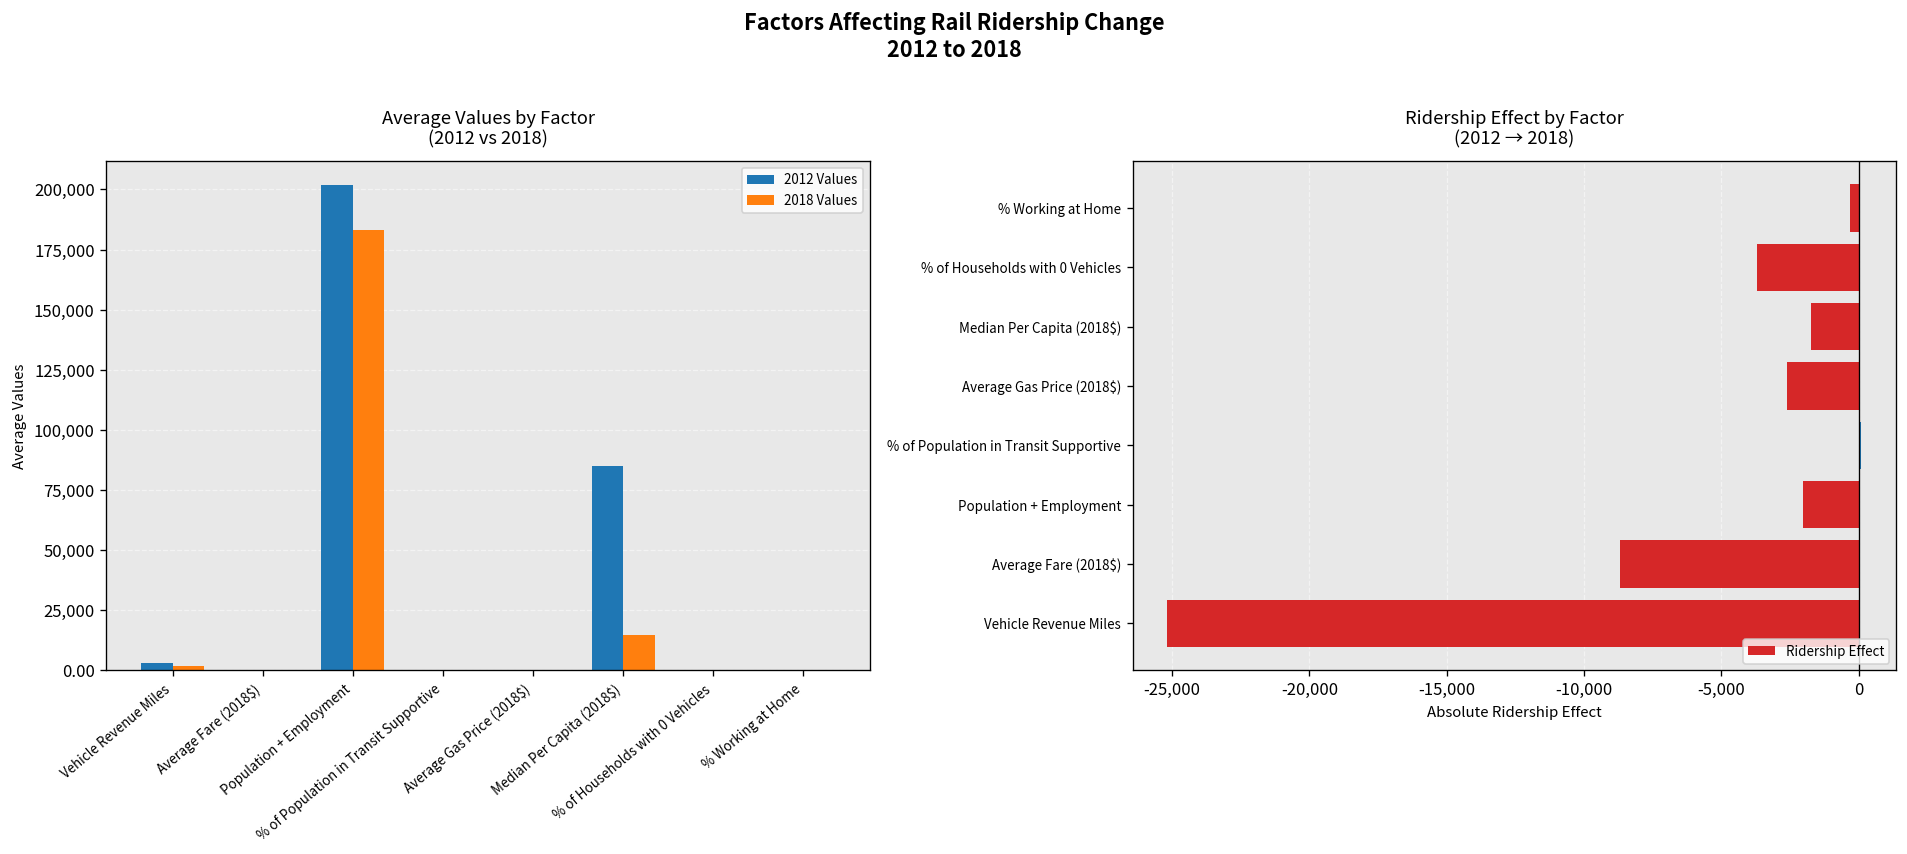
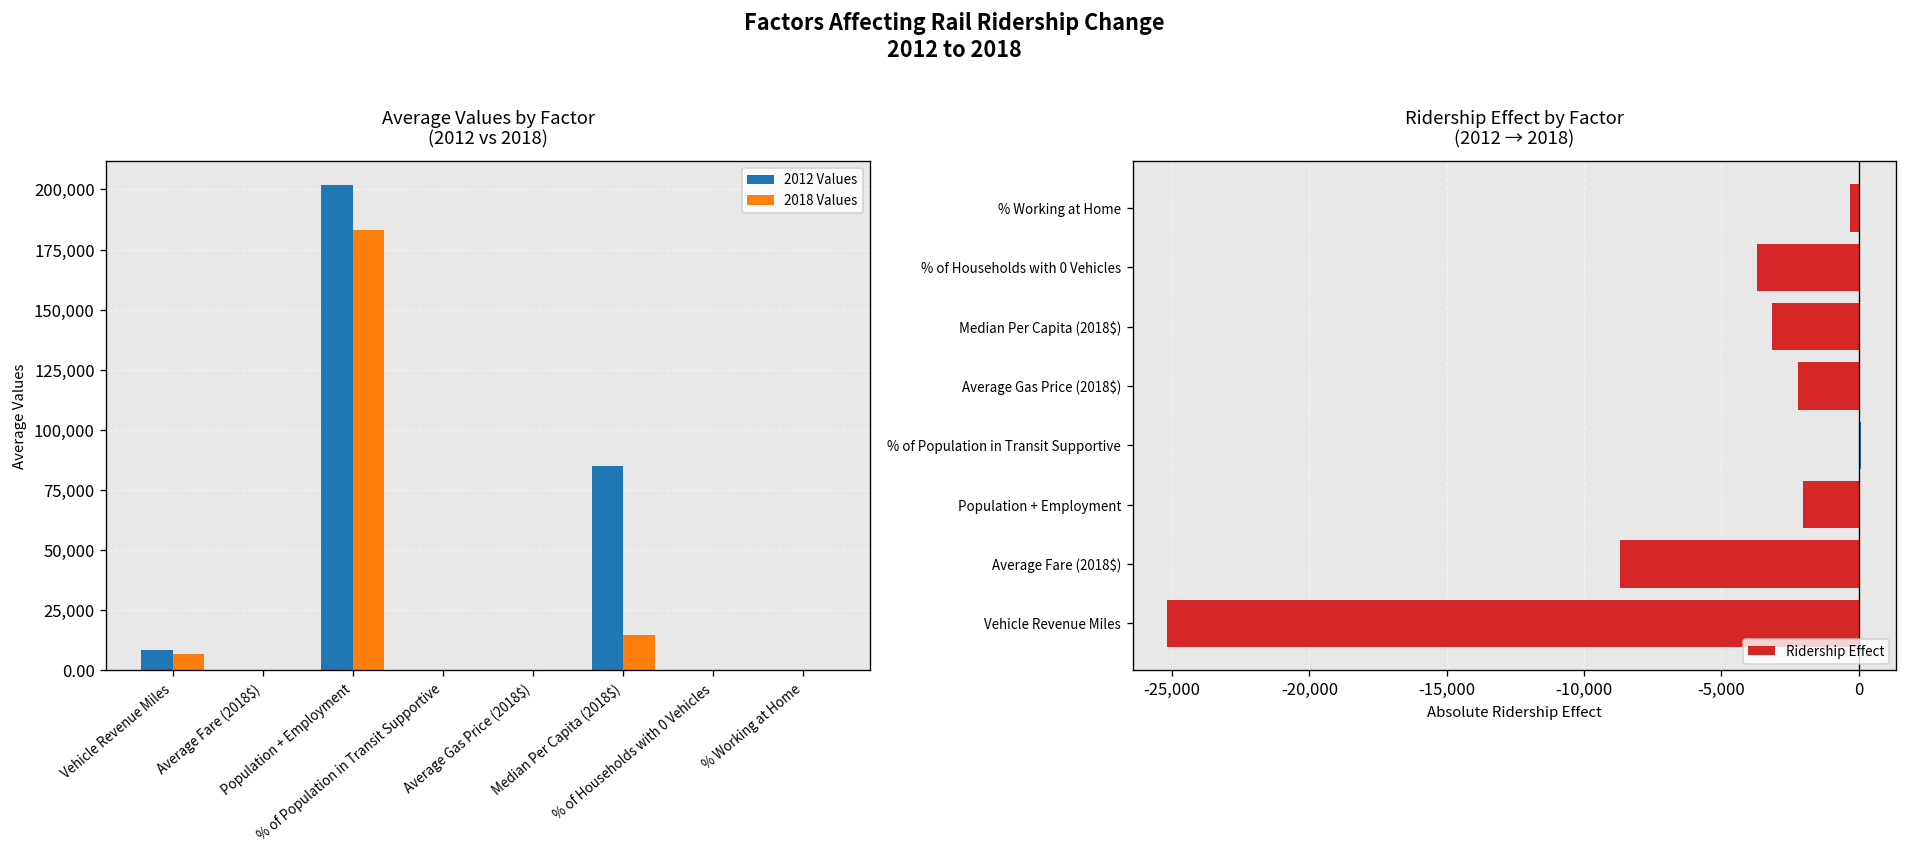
Average Values by Factor (2012 vs 2018), 2012 Values, Vehicle Revenue Miles: 3,000 -> 8,000
Average Values by Factor (2012 vs 2018), 2018 Values, Vehicle Revenue Miles: 2,000 -> 7,000
Ridership Effect by Factor (2012 → 2018), Median Per Capita (2018$): -1,700 -> -3,100
Ridership Effect by Factor (2012 → 2018), Average Gas Price (2018$): -2,600 -> -2,200
